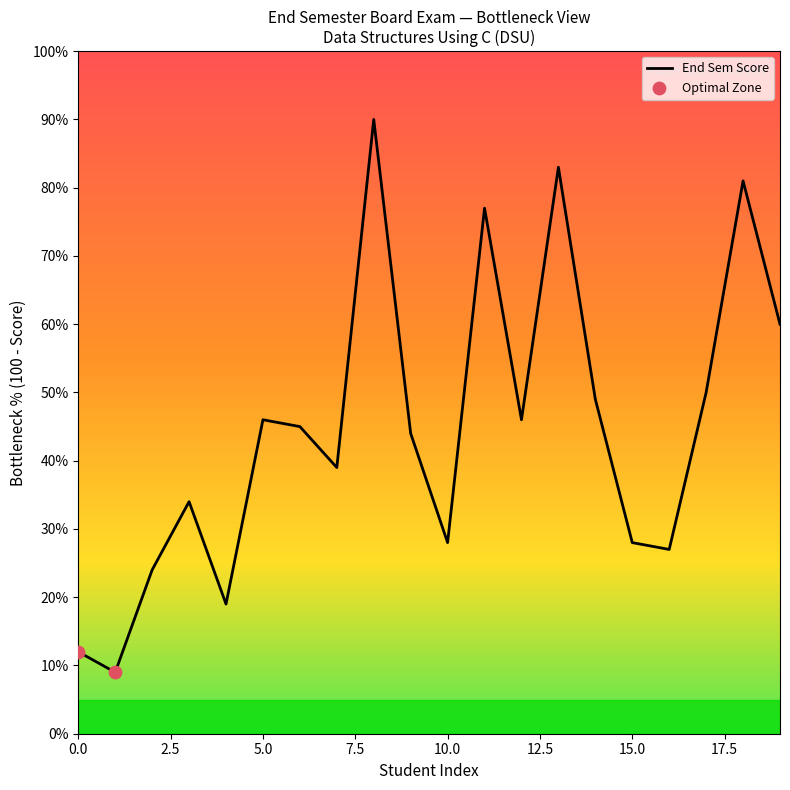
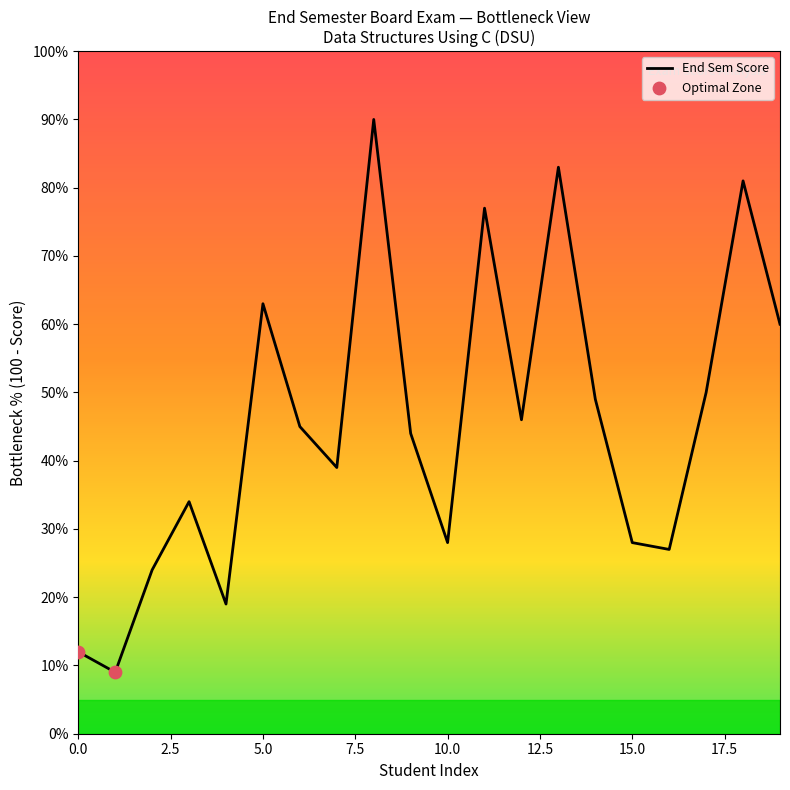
End Sem Score, 5.0: 46% -> 63%
